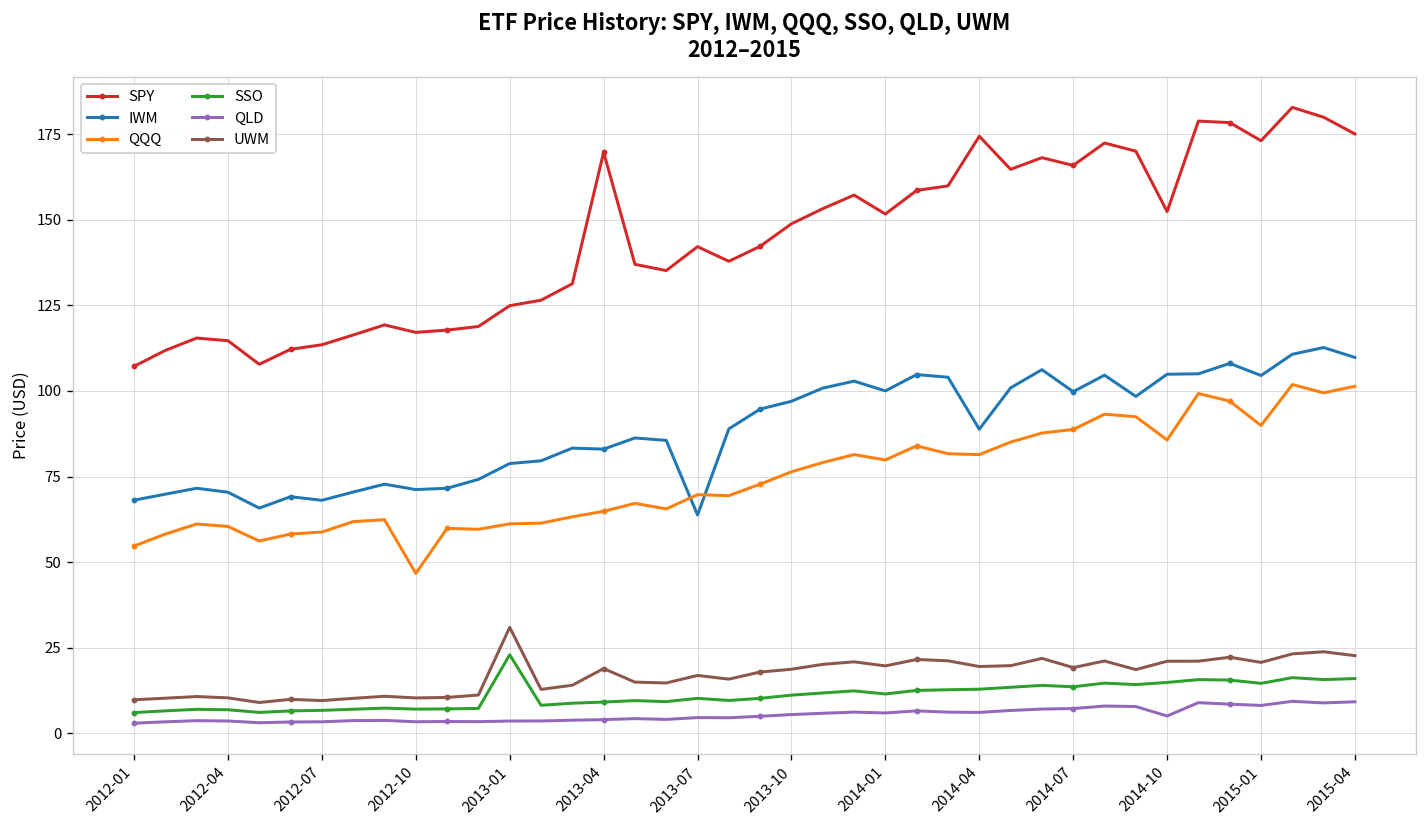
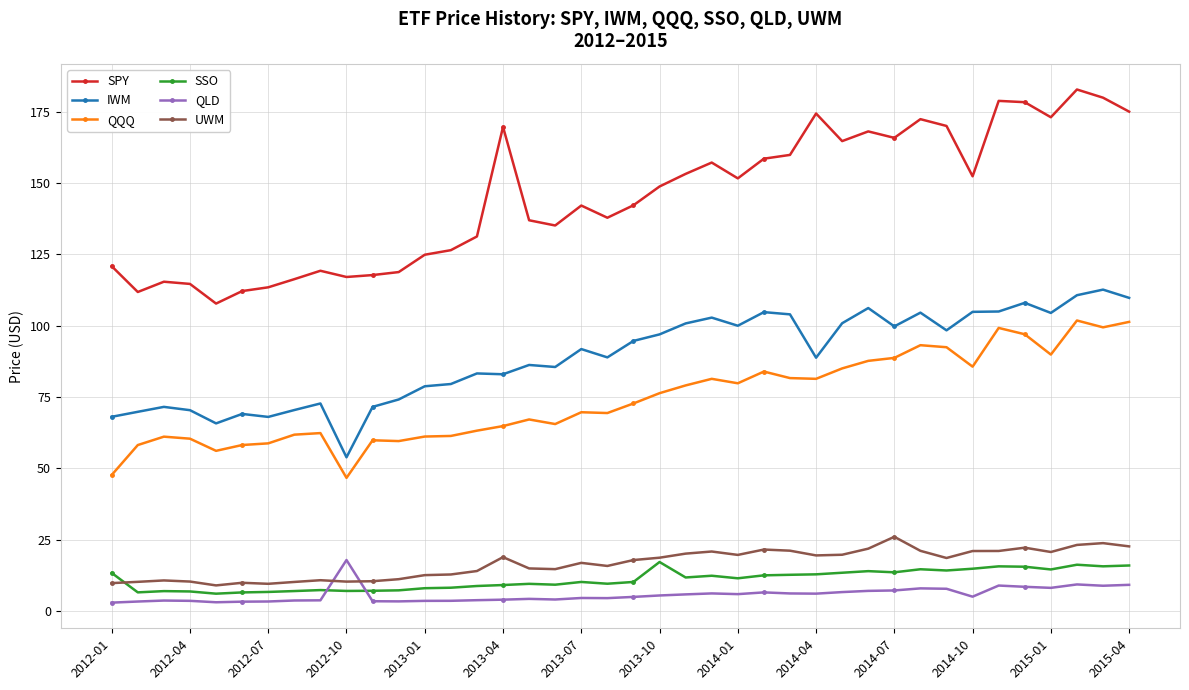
SPY, 2012-01: 107 -> 121
QQQ, 2012-01: 55 -> 48
SSO, 2012-01: 6 -> 13
IWM, 2012-10: 71 -> 54
QLD, 2012-10: 3 -> 18
SSO, 2013-01: 23 -> 8
UWM, 2013-01: 31 -> 13
IWM, 2013-07: 64 -> 92
SSO, 2013-10: 11 -> 17
UWM, 2014-07: 19 -> 26
